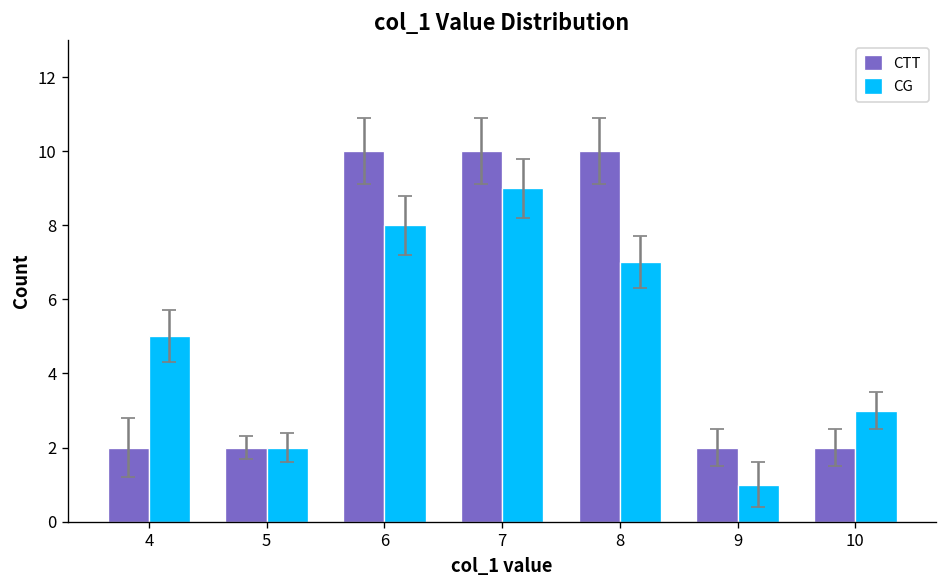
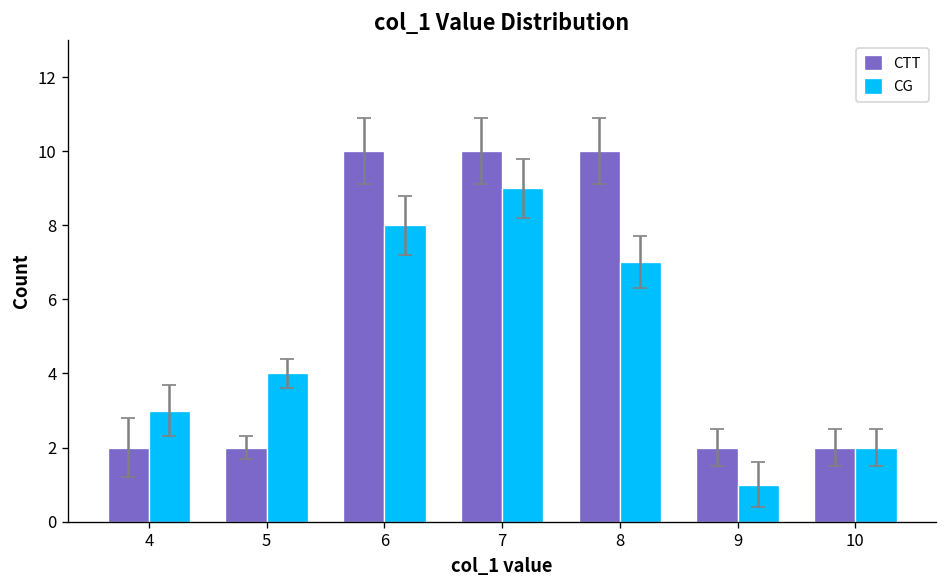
CG, 4: 5 -> 3
CG, 5: 2 -> 4
CG, 10: 3 -> 2
